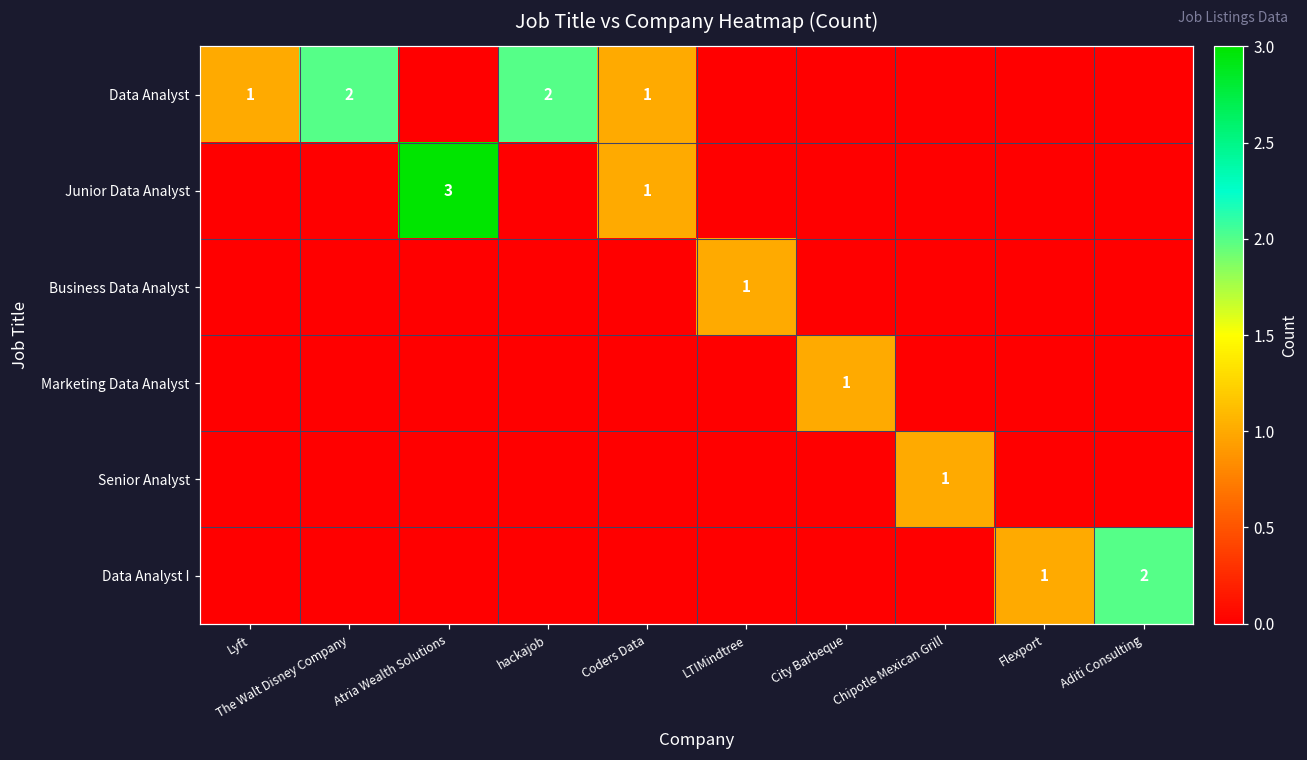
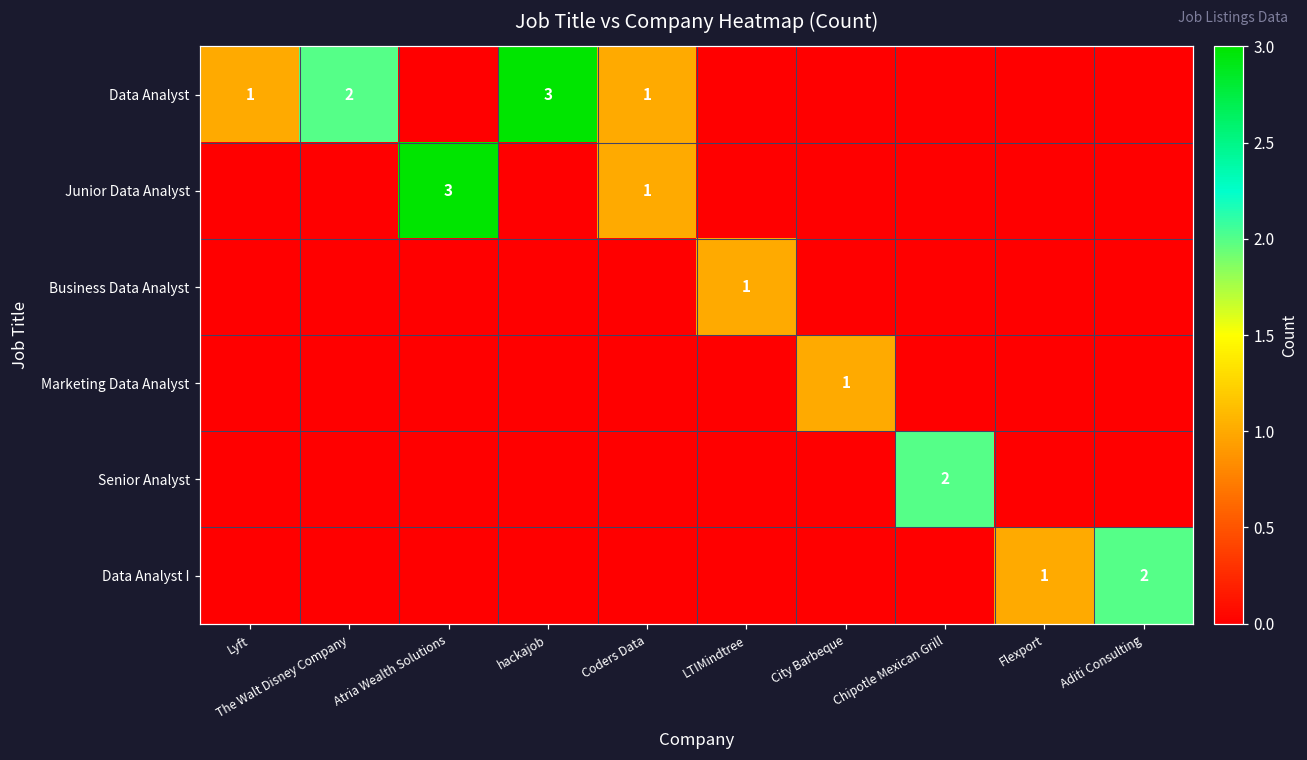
Data Analyst, hackajob: 2 -> 3
Senior Analyst, Chipotle Mexican Grill: 1 -> 2
